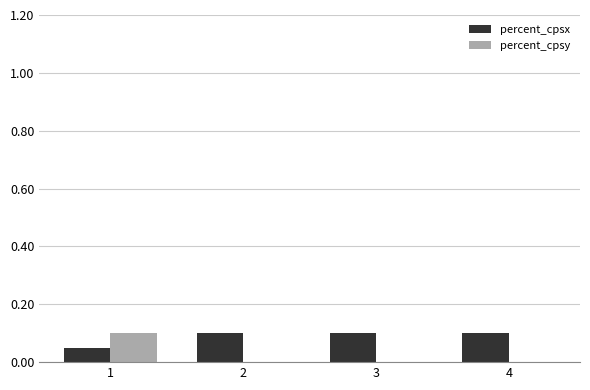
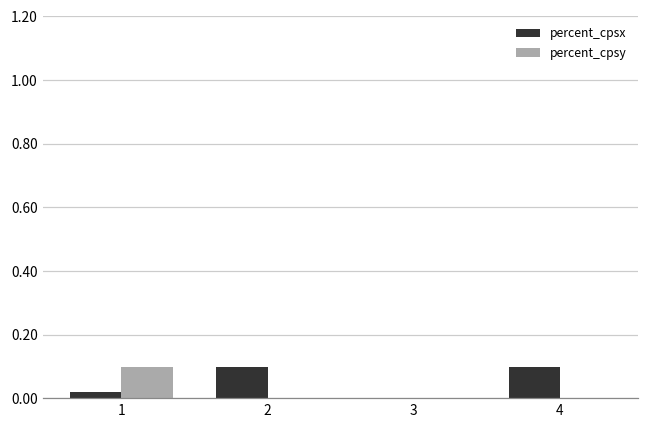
percent_cpsx, 1: 0.05 -> 0.02
percent_cpsx, 3: 0.1 -> 0.0
